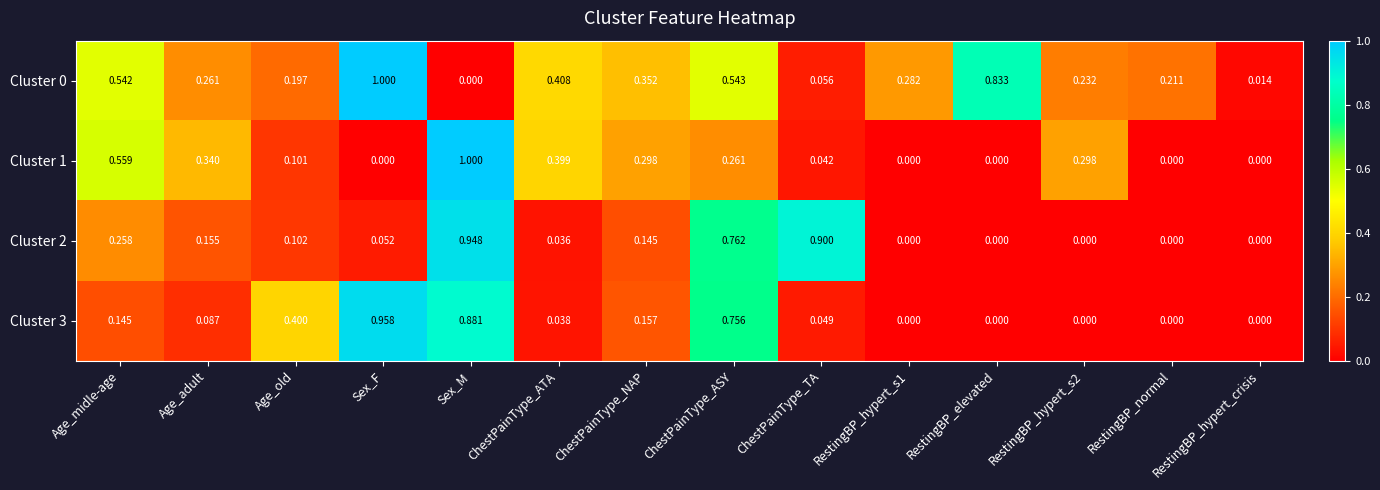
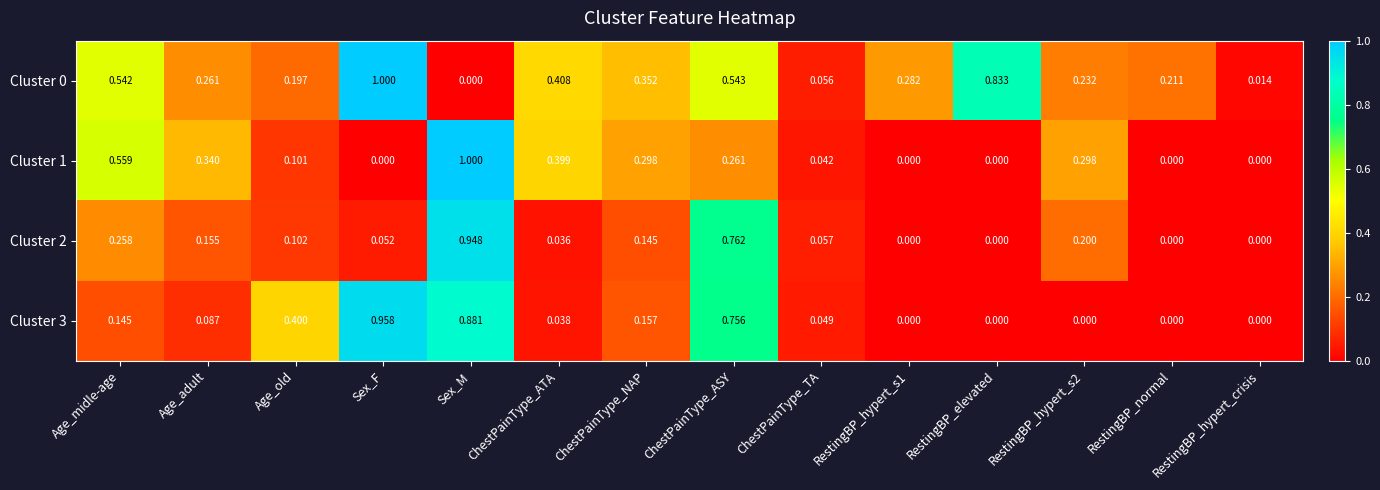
Cluster 2, ChestPainType_TA: 0.900 -> 0.057
Cluster 2, RestingBP_hypert_s2: 0.000 -> 0.200
